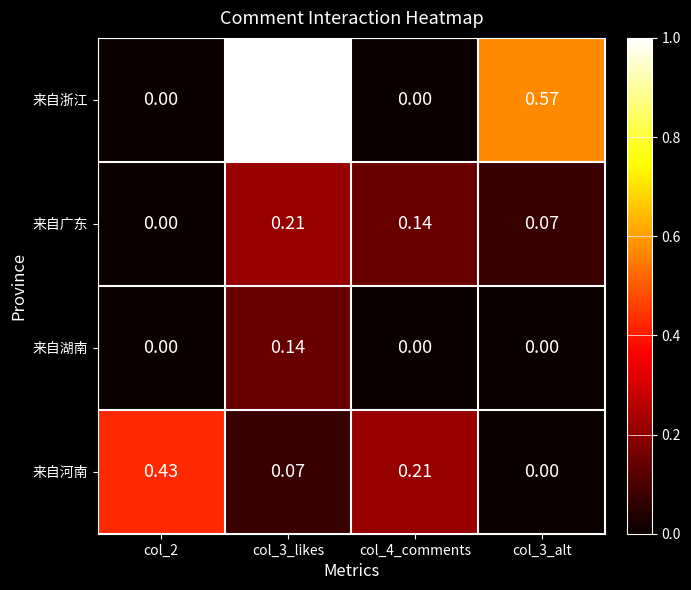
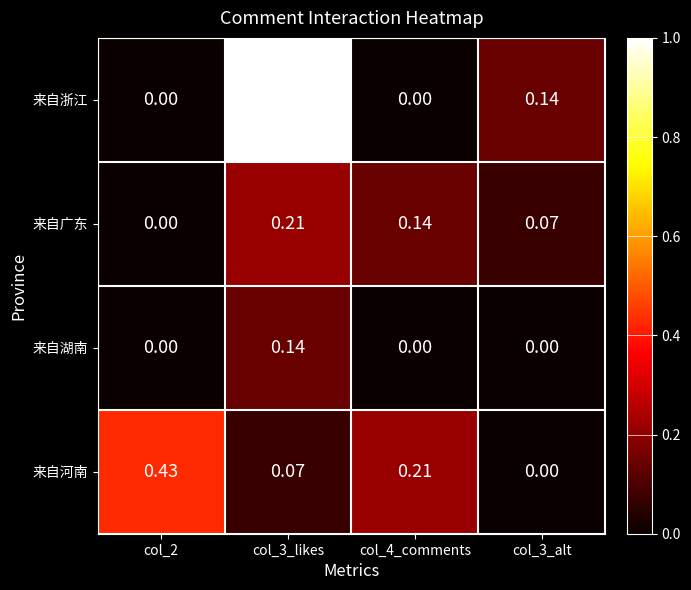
来自浙江, col_3_alt: 0.57 -> 0.14
